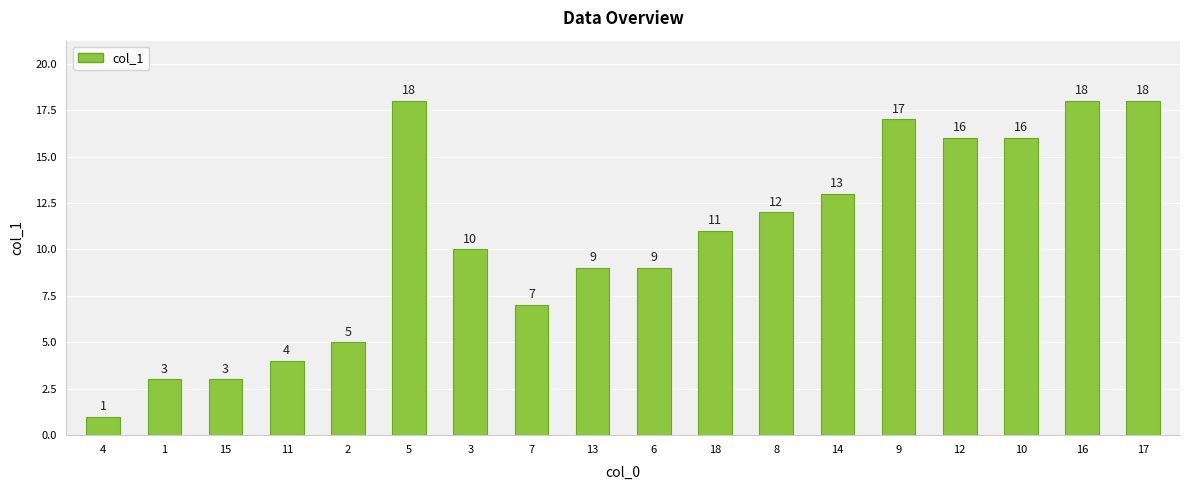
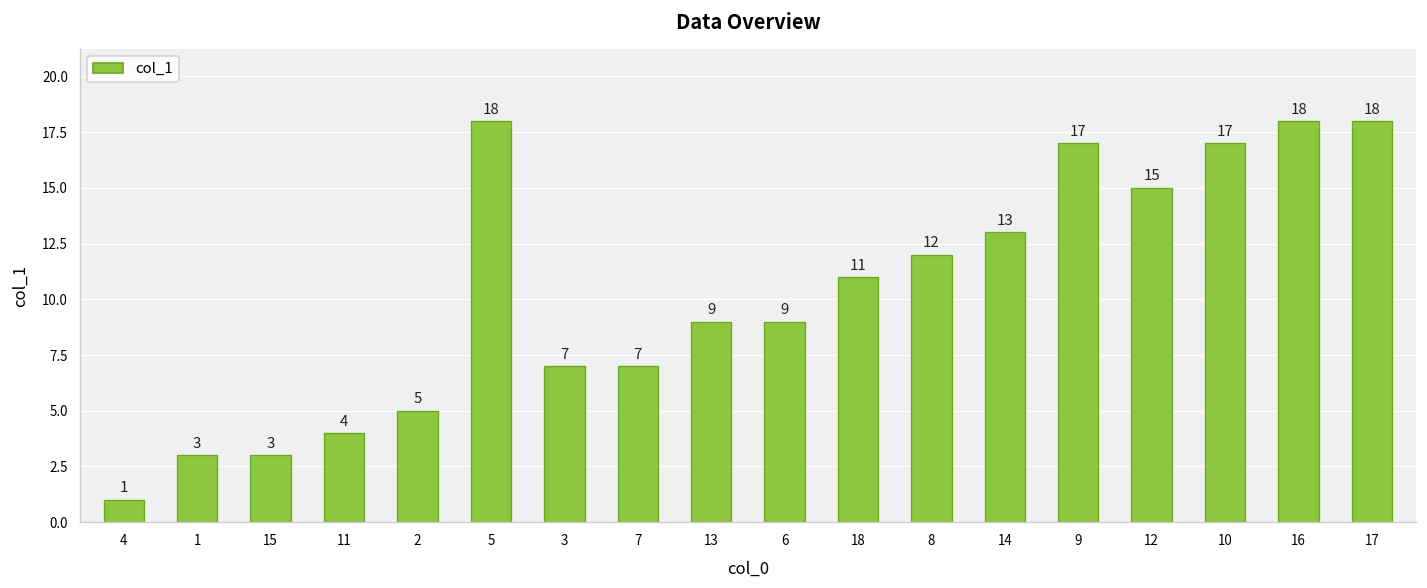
3: 10 -> 7
12: 16 -> 15
10: 16 -> 17
